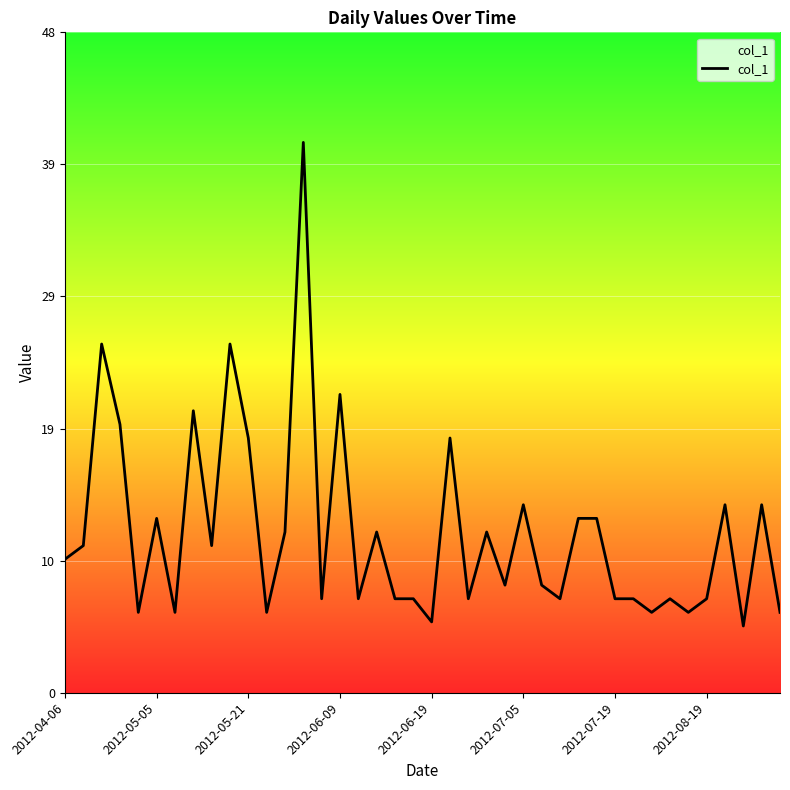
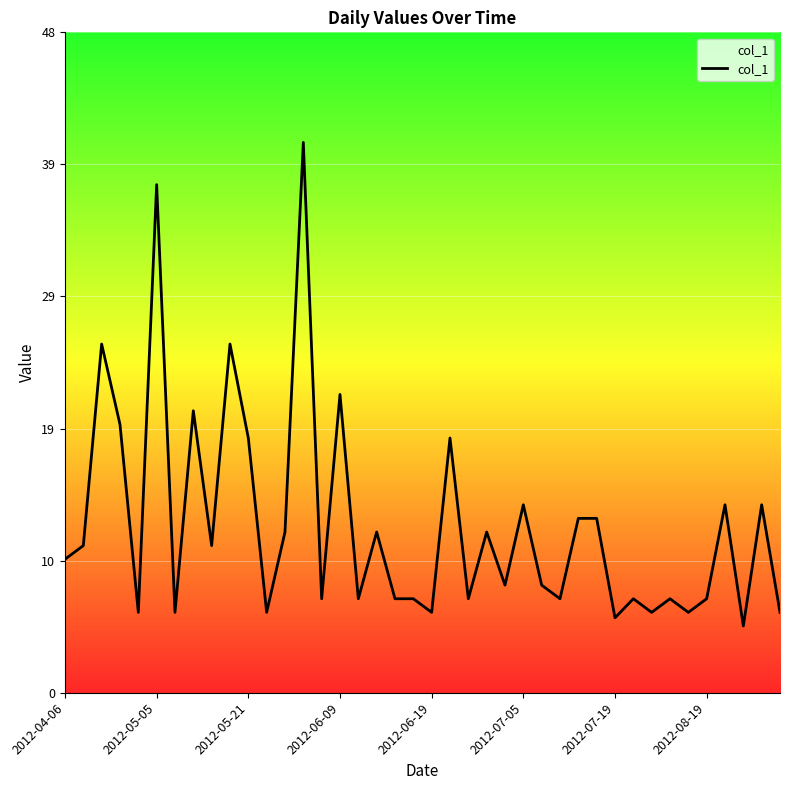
2012-05-05: 12.8 -> 37.3
2012-06-19: 5.2 -> 5.9
2012-07-19: 6.9 -> 5.5
